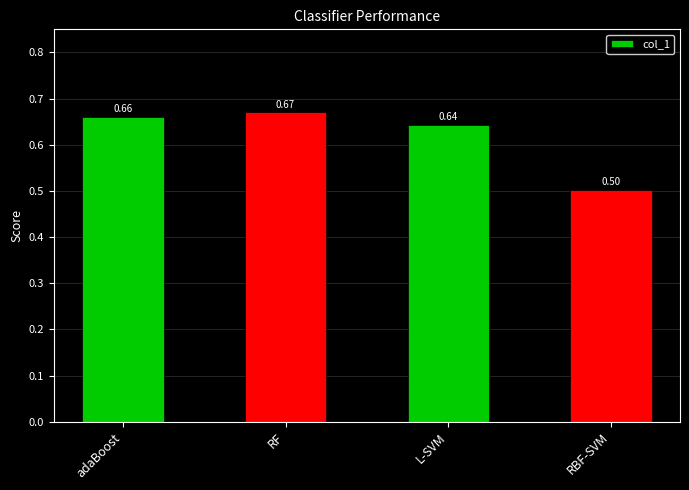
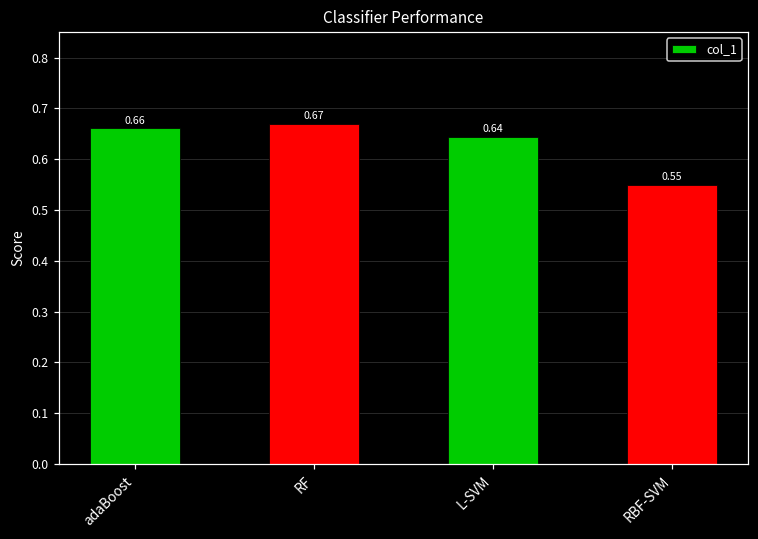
RBF-SVM: 0.50 -> 0.55
